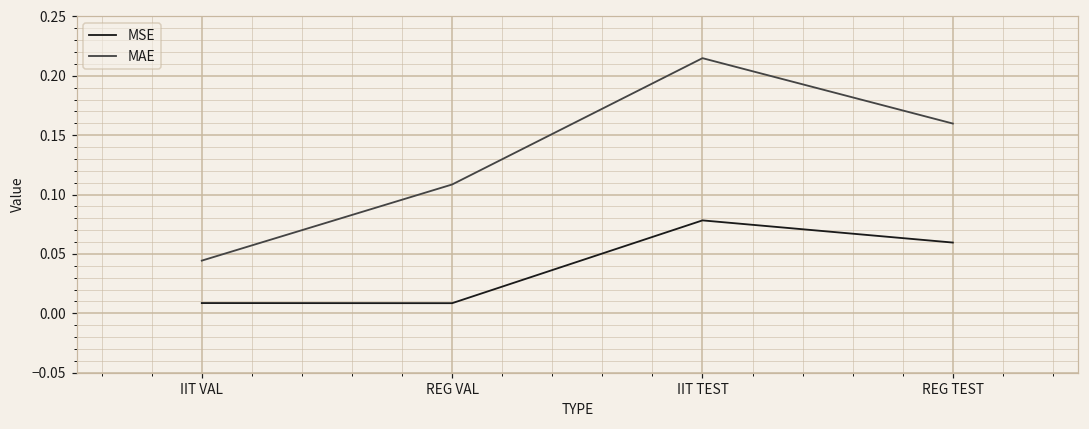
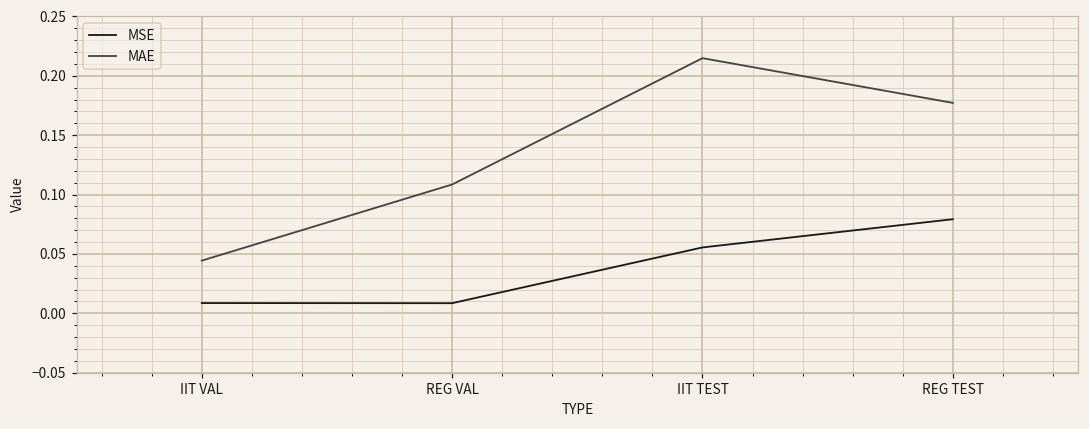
MSE, IIT TEST: 0.078 -> 0.055
MSE, REG TEST: 0.060 -> 0.079
MAE, REG TEST: 0.160 -> 0.177
